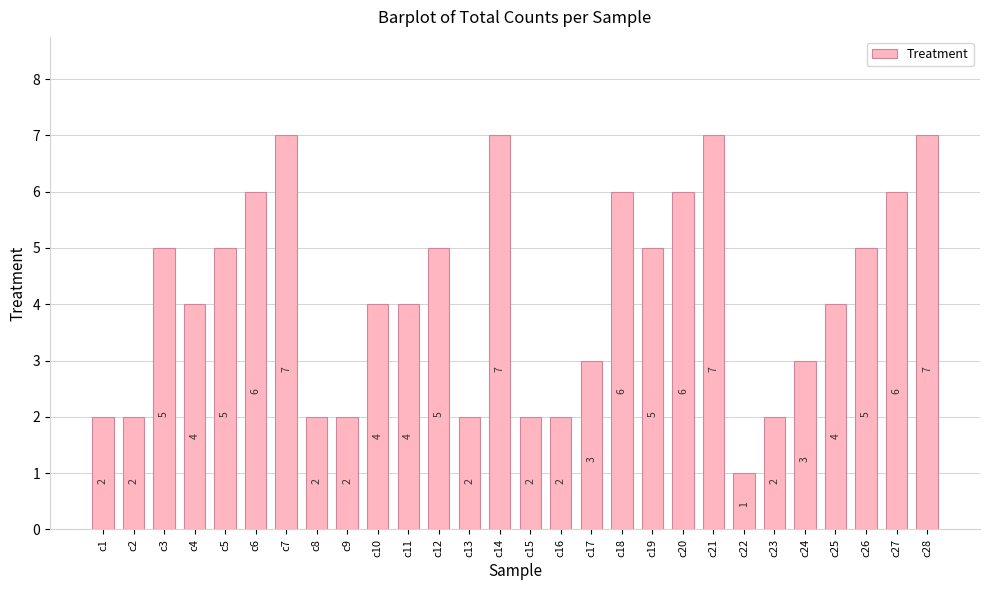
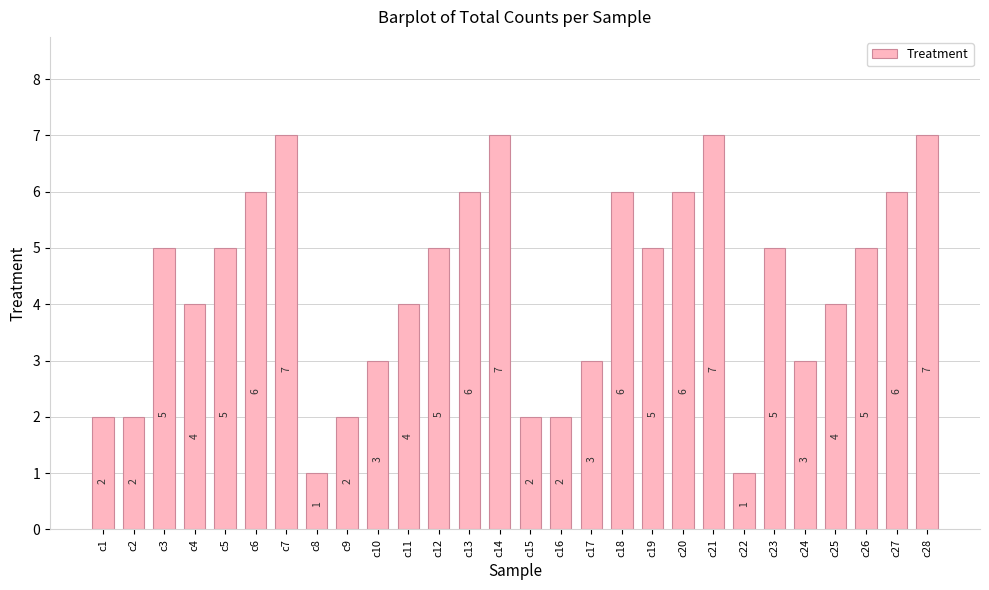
c8: 2 -> 1
c10: 4 -> 3
c13: 2 -> 6
c23: 2 -> 5
